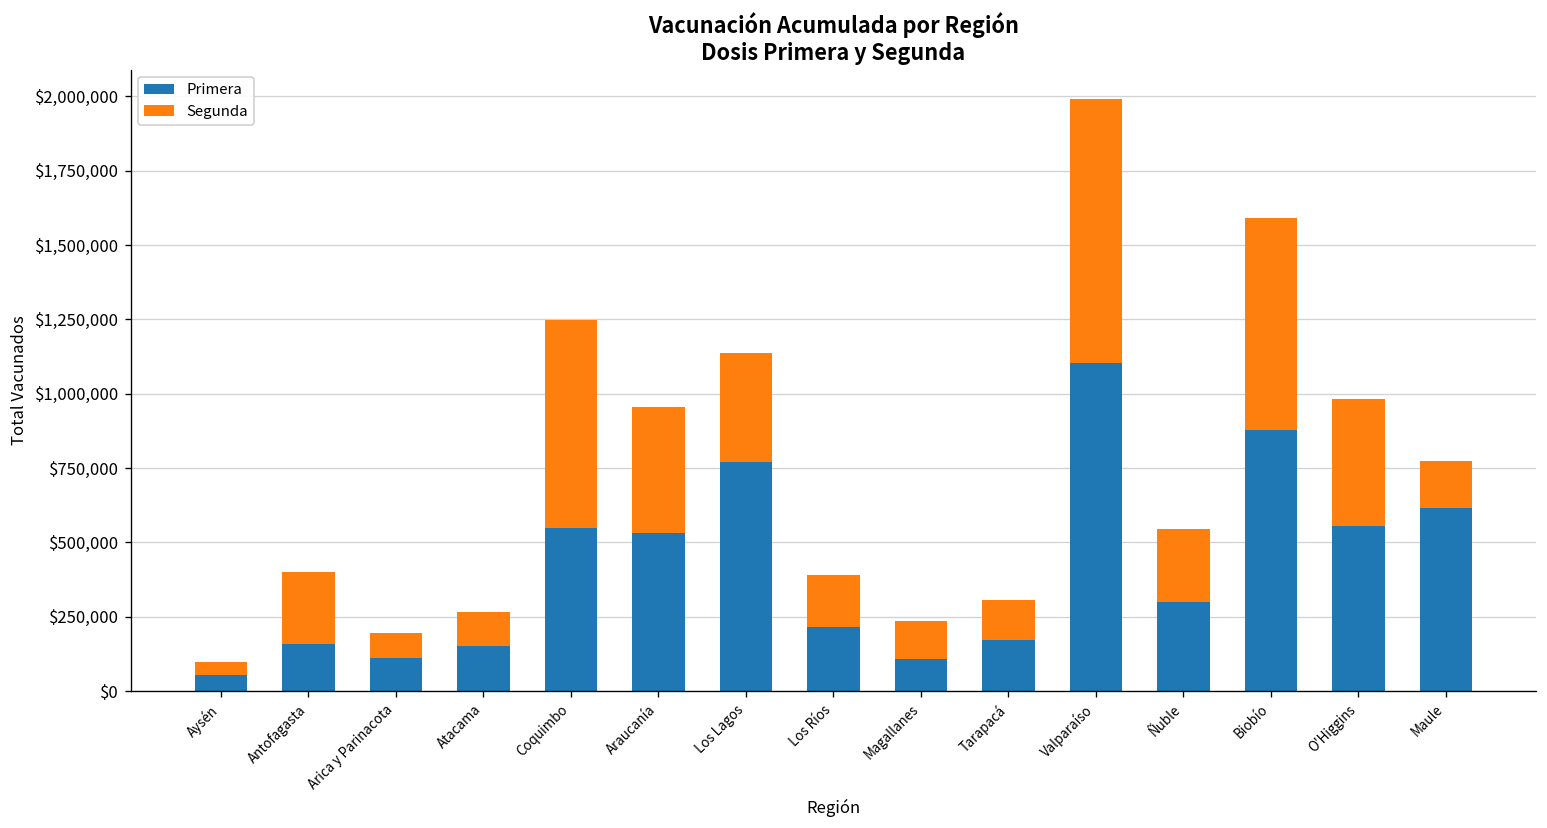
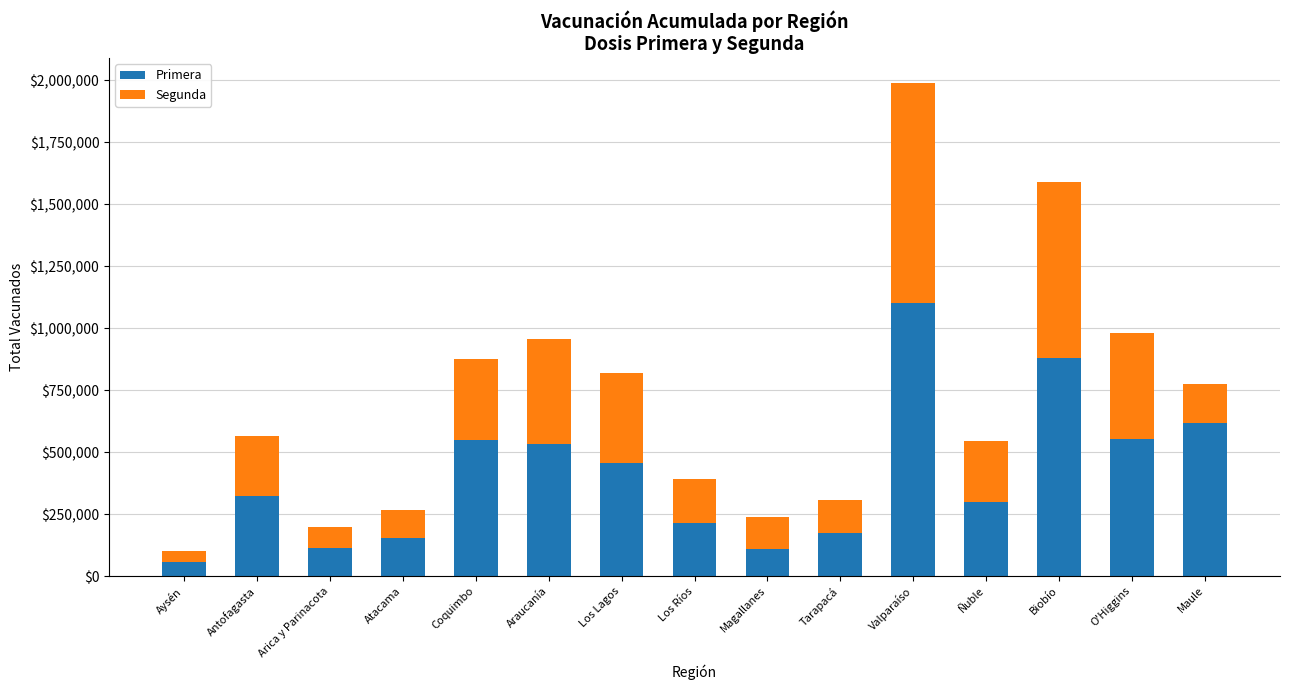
Primera, Antofagasta: $160,000 -> $320,000
Segunda, Coquimbo: $700,000 -> $330,000
Primera, Los Lagos: $770,000 -> $460,000
